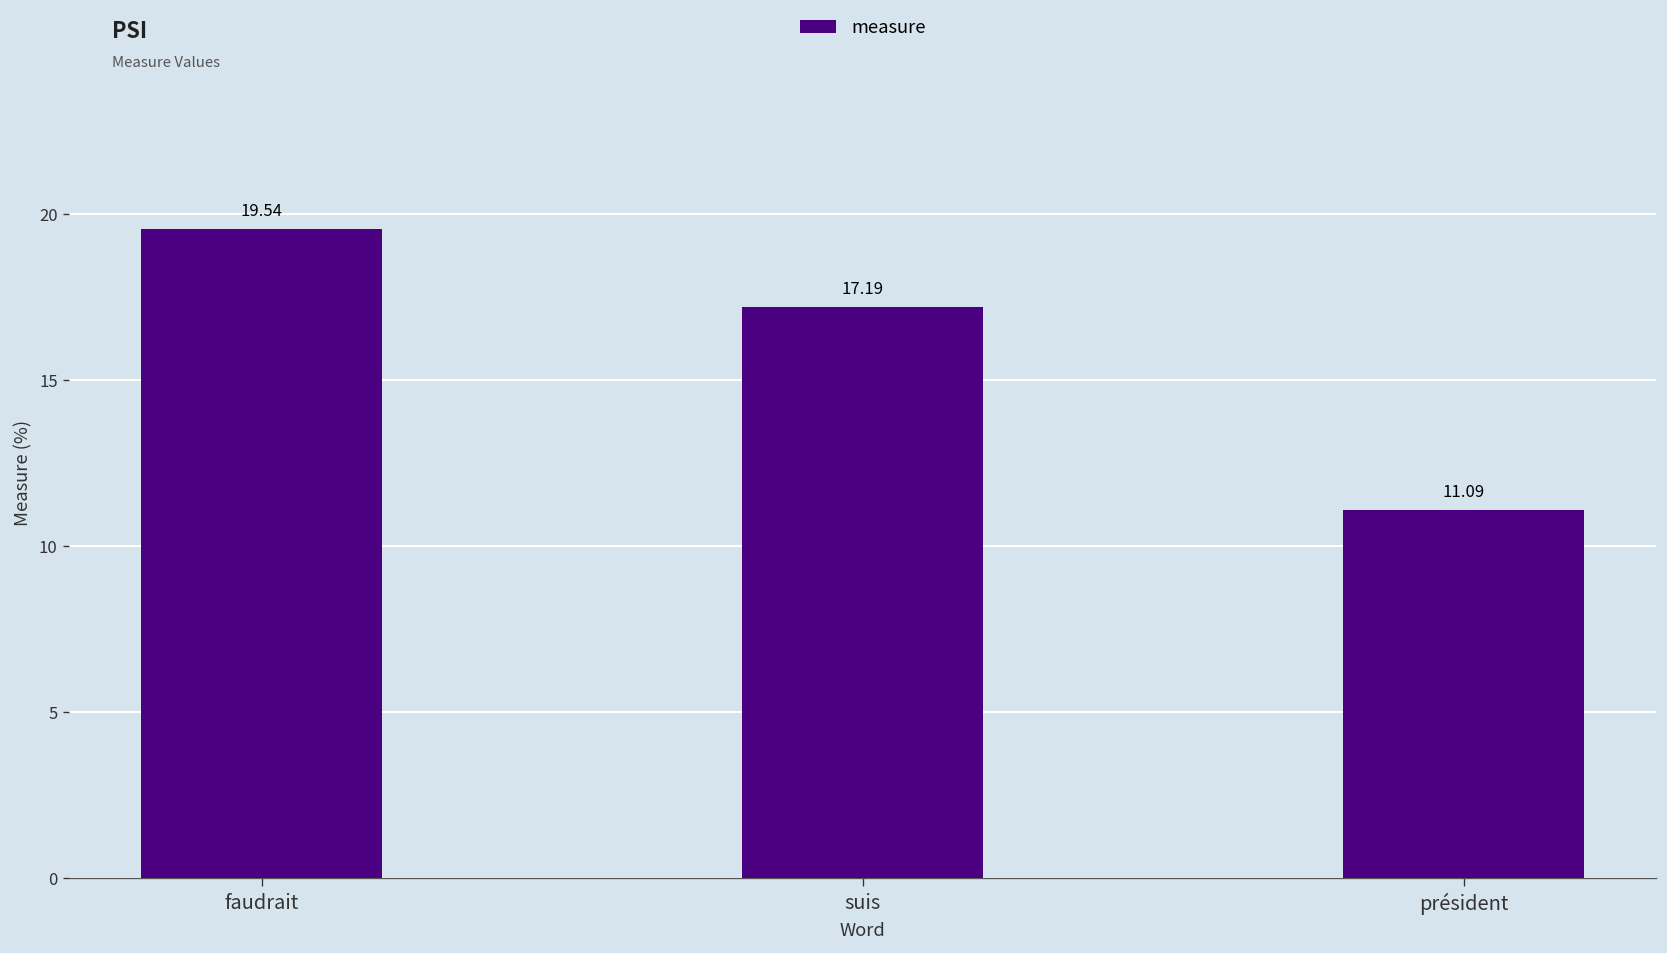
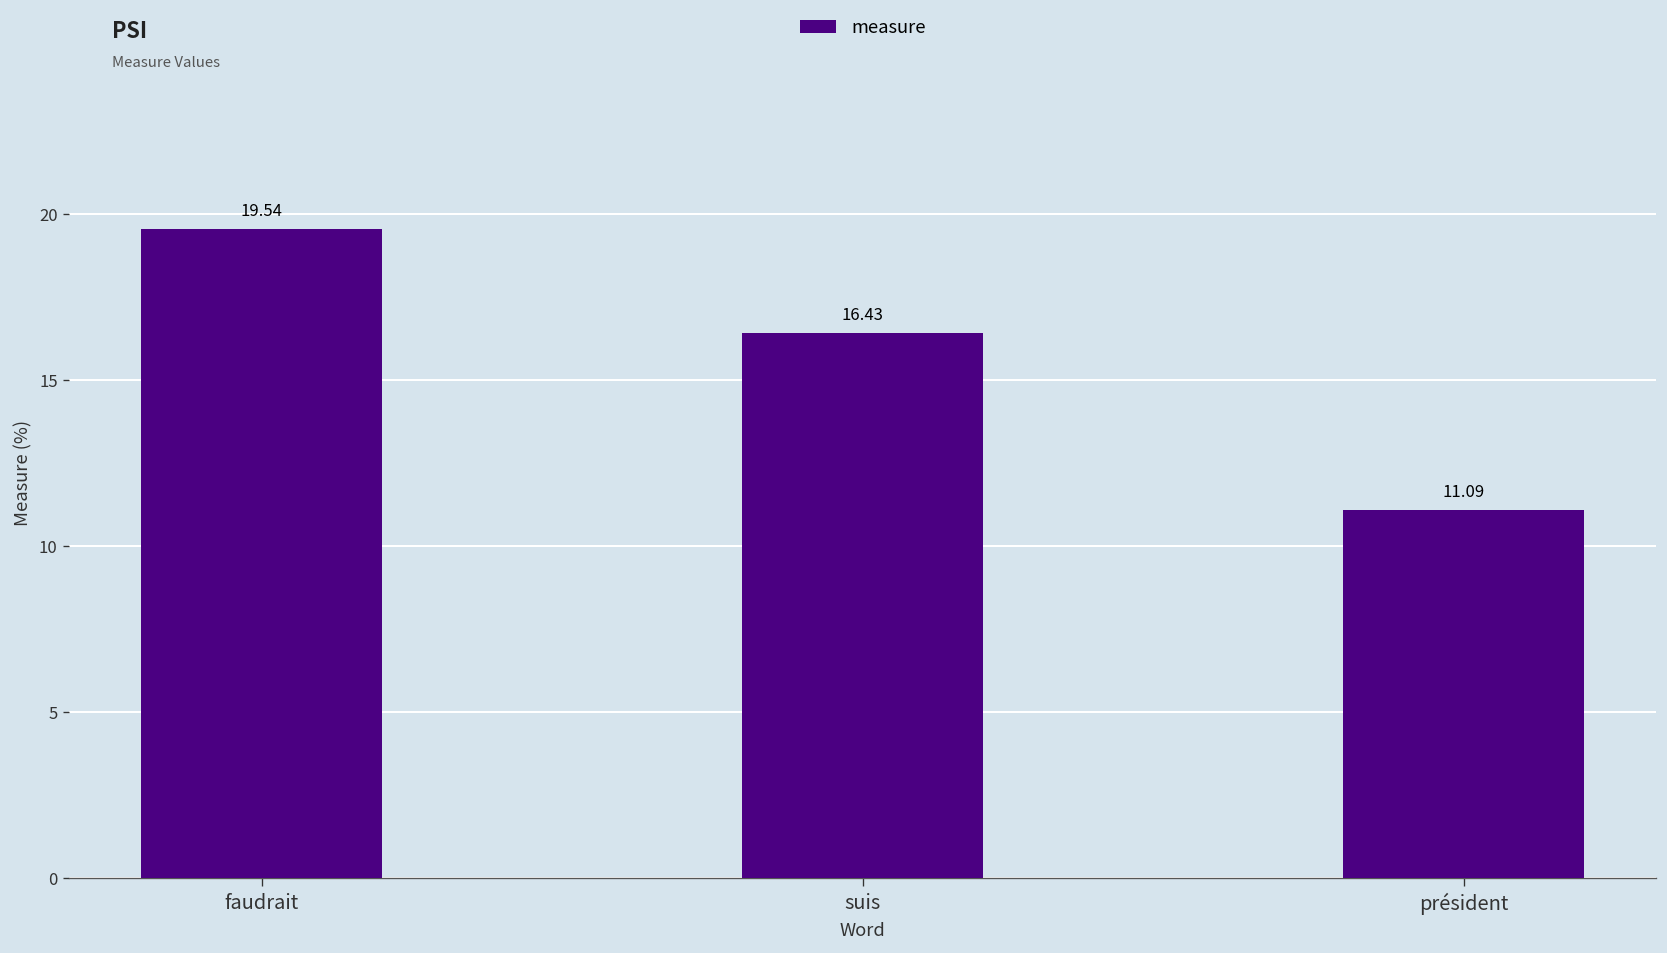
suis: 17.19 -> 16.43
